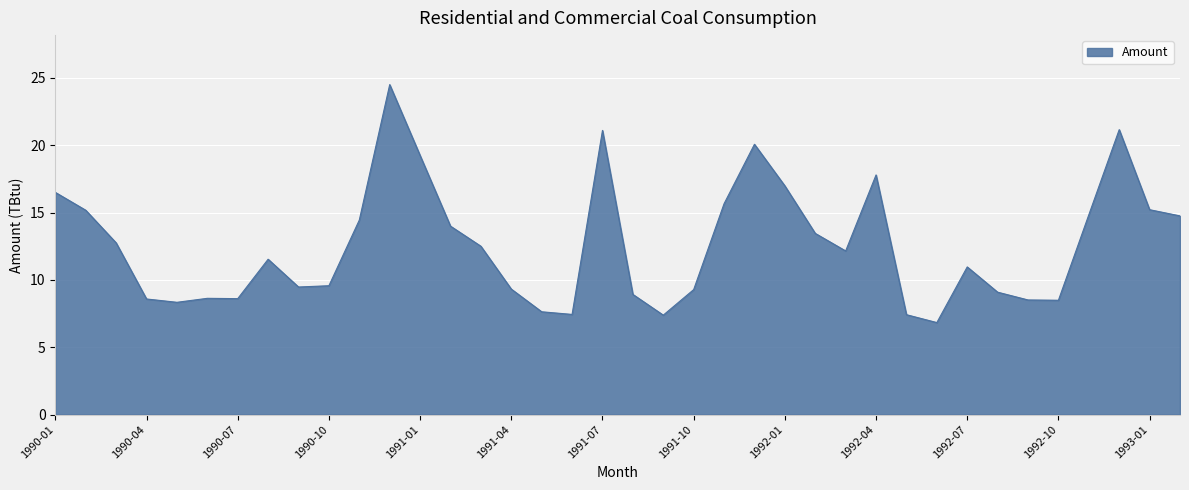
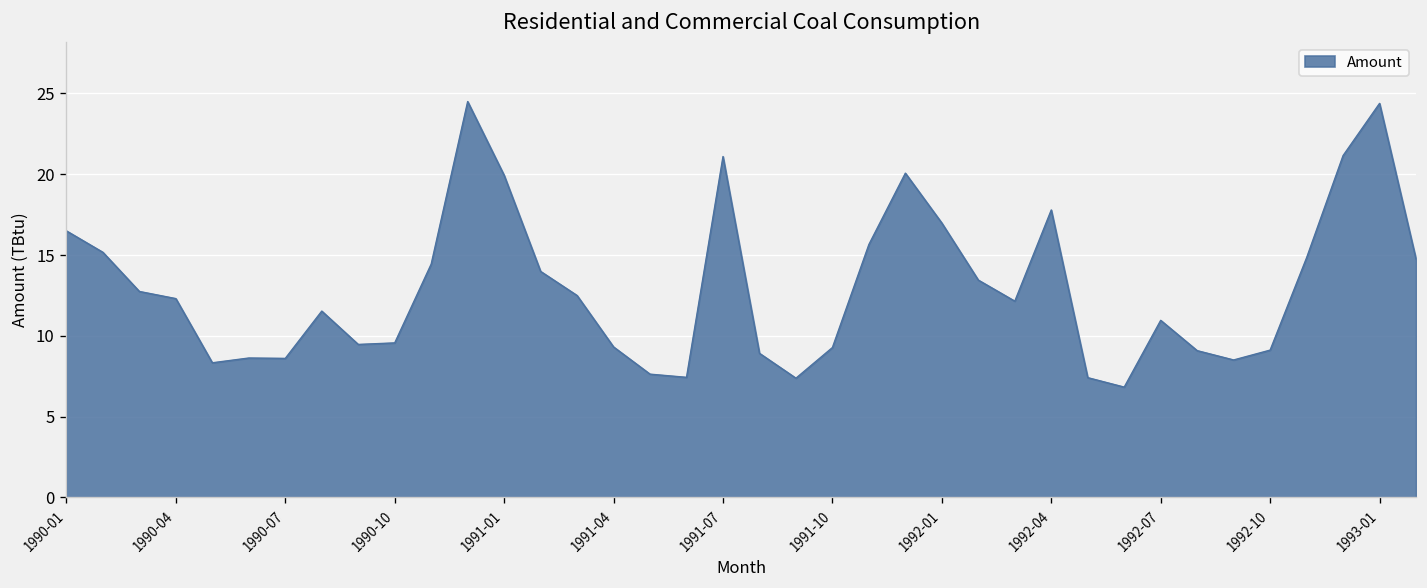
1990-04: 8.6 -> 12.3
1991-01: 19.2 -> 19.9
1992-10: 8.5 -> 9.1
1993-01: 15.2 -> 24.4
